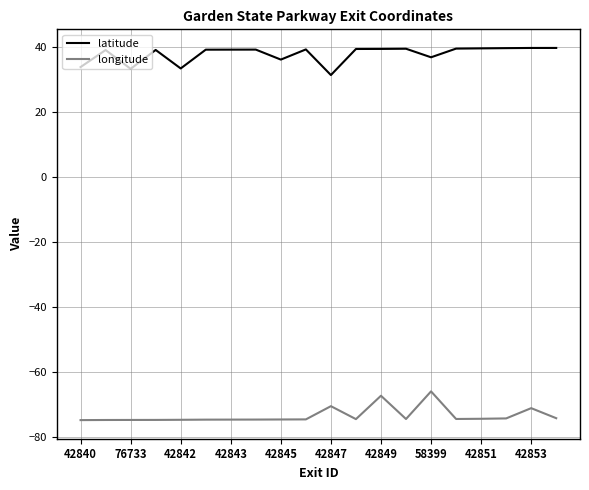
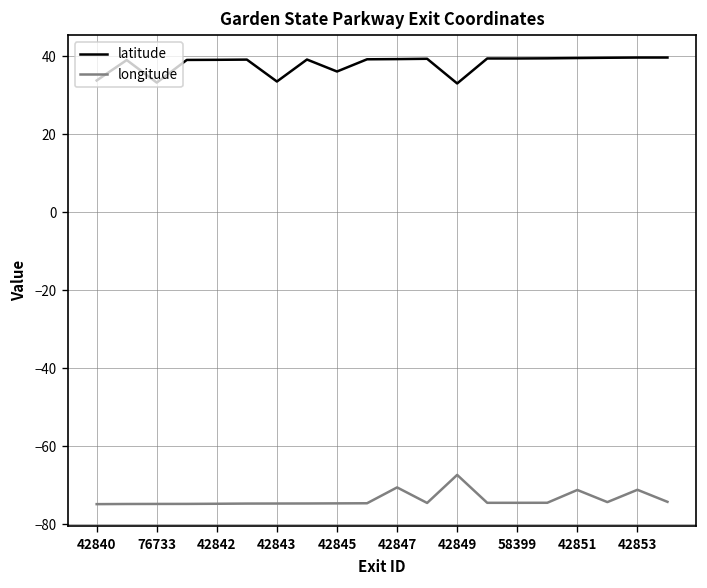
latitude, 42842: 33 -> 39
latitude, 42843: 39 -> 34
latitude, 42847: 31 -> 39
latitude, 42849: 39 -> 33
latitude, 58399: 37 -> 39
longitude, 58399: -66 -> -75
longitude, 42851: -74 -> -71
